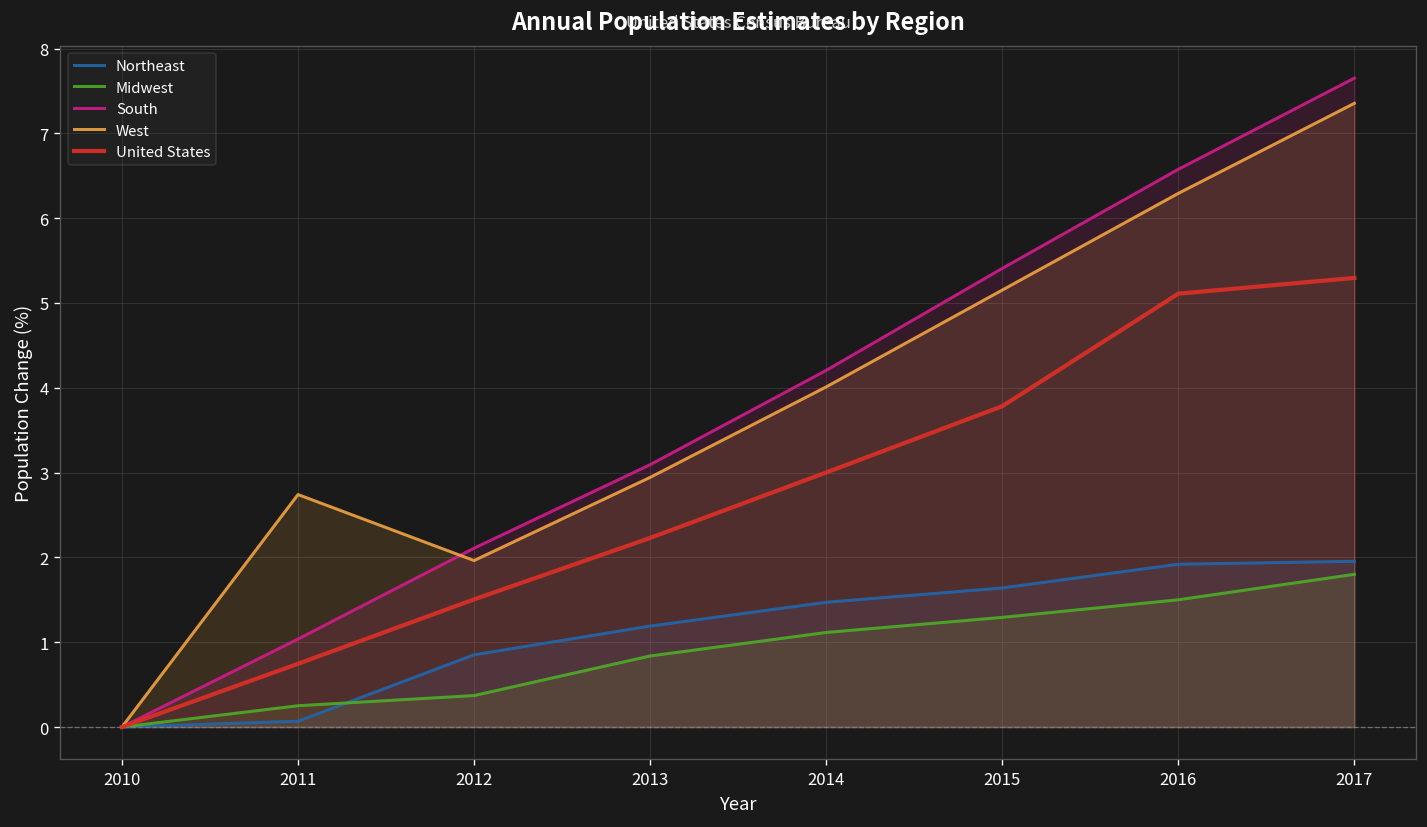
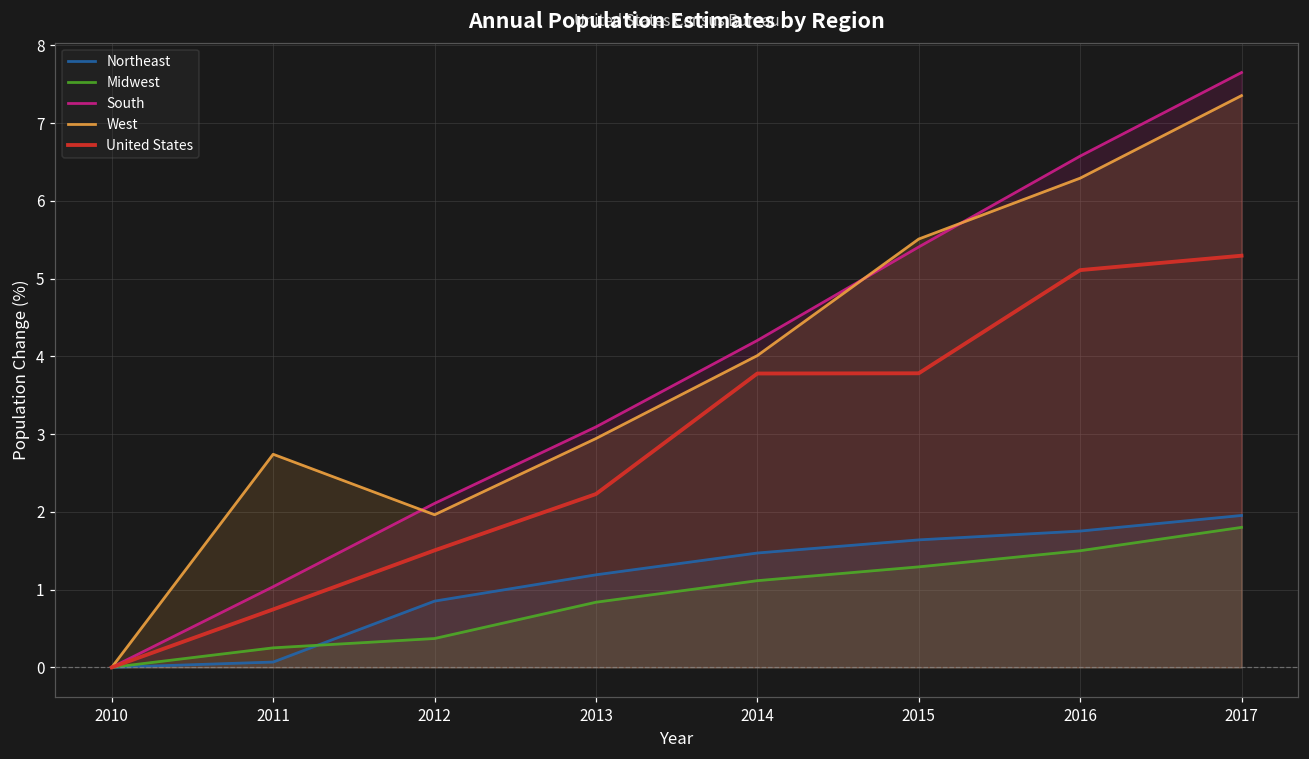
United States, 2014: 3.0 -> 3.8
West, 2015: 5.2 -> 5.5
Northeast, 2016: 1.9 -> 1.8
